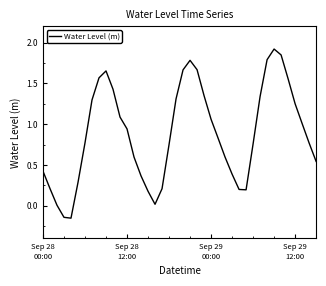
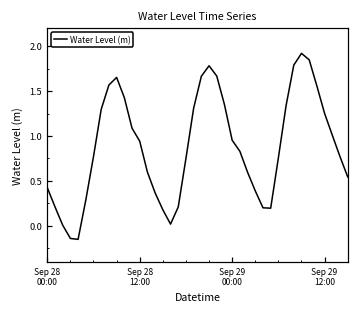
Sep 29 00:00: 1.1 -> 1.0
